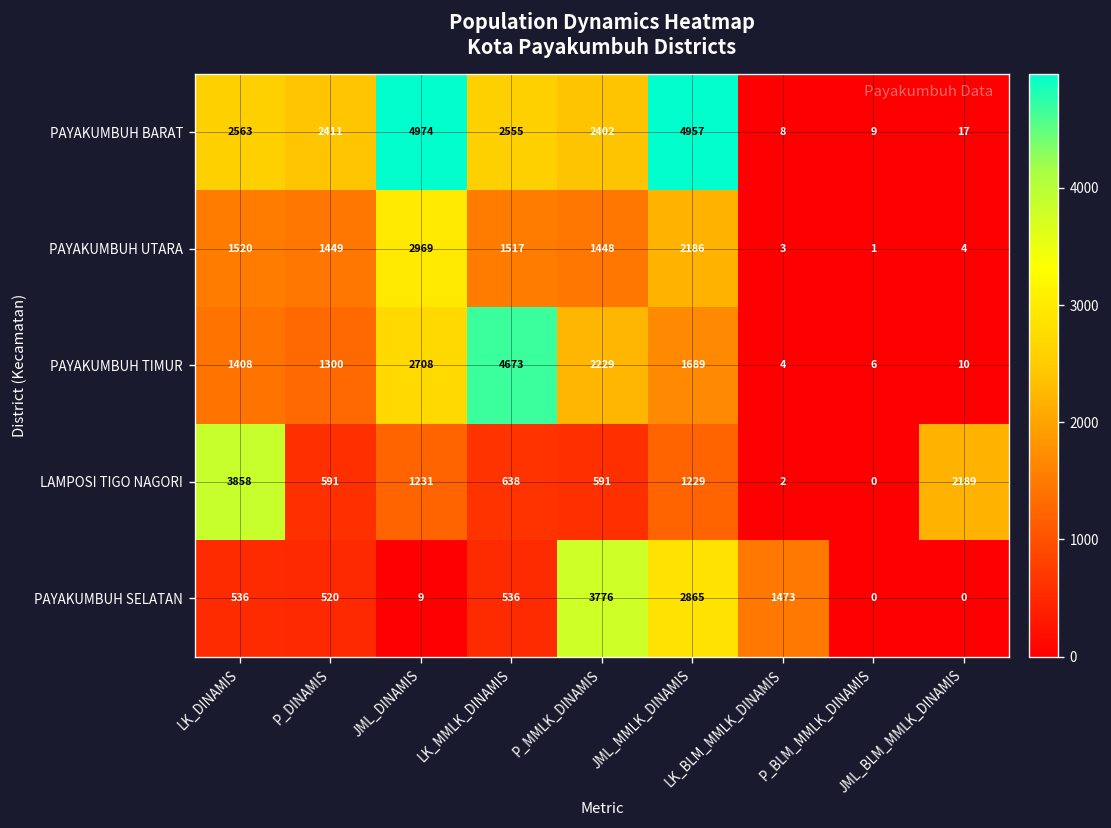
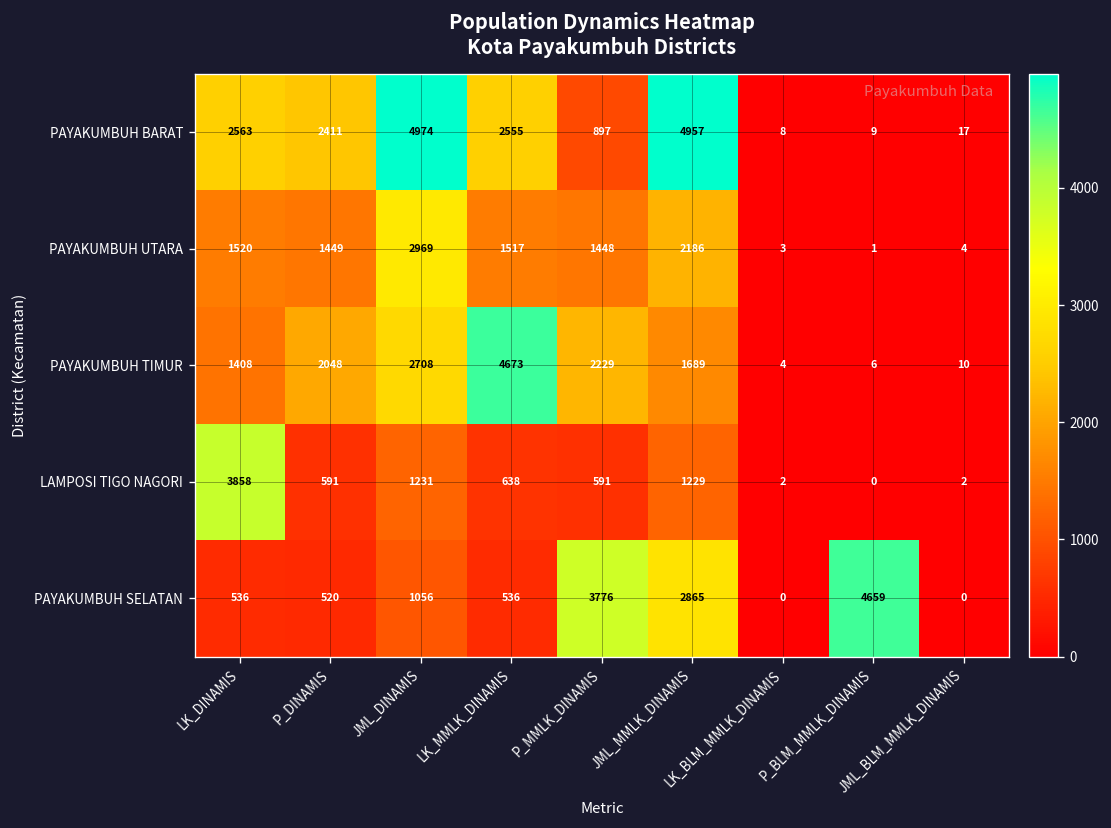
PAYAKUMBUH BARAT, P_MMLK_DINAMIS: 2402 -> 897
PAYAKUMBUH TIMUR, P_DINAMIS: 1300 -> 2048
LAMPOSI TIGO NAGORI, JML_BLM_MMLK_DINAMIS: 2189 -> 2
PAYAKUMBUH SELATAN, JML_DINAMIS: 9 -> 1056
PAYAKUMBUH SELATAN, LK_BLM_MMLK_DINAMIS: 1473 -> 0
PAYAKUMBUH SELATAN, P_BLM_MMLK_DINAMIS: 0 -> 4659
